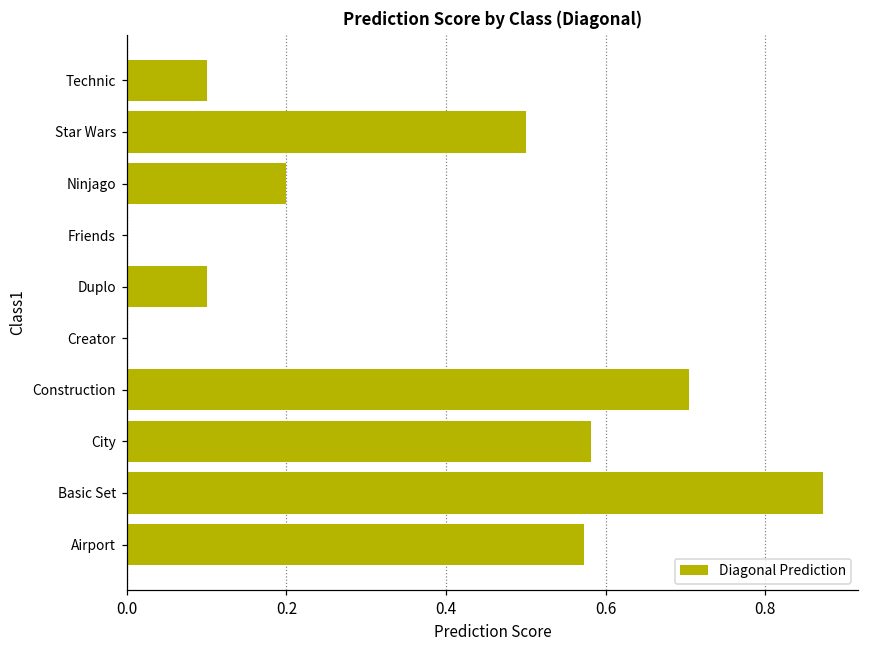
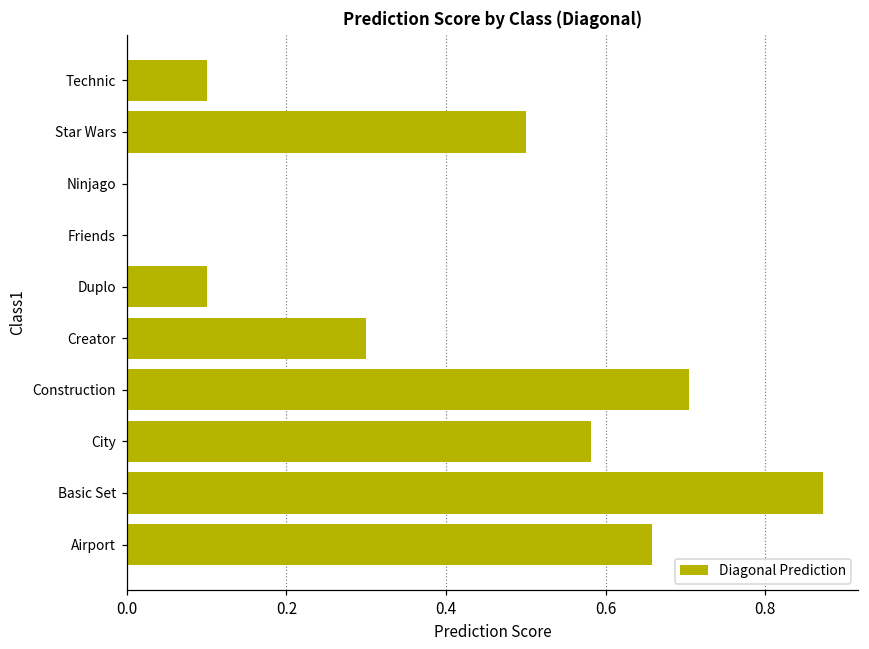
Ninjago: 0.2 -> 0.0
Creator: 0.0 -> 0.3
Airport: 0.57 -> 0.66
